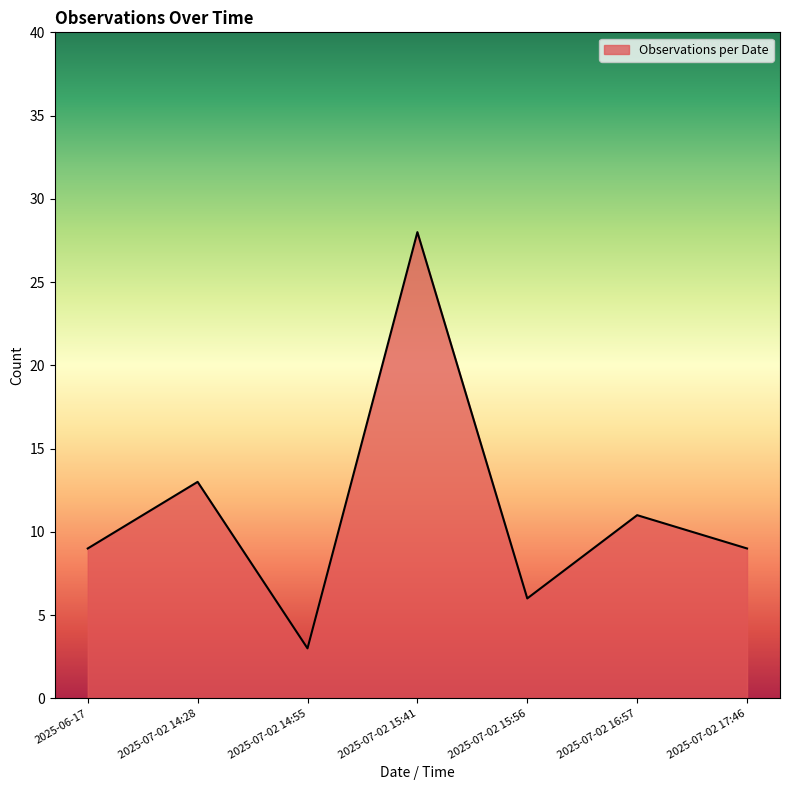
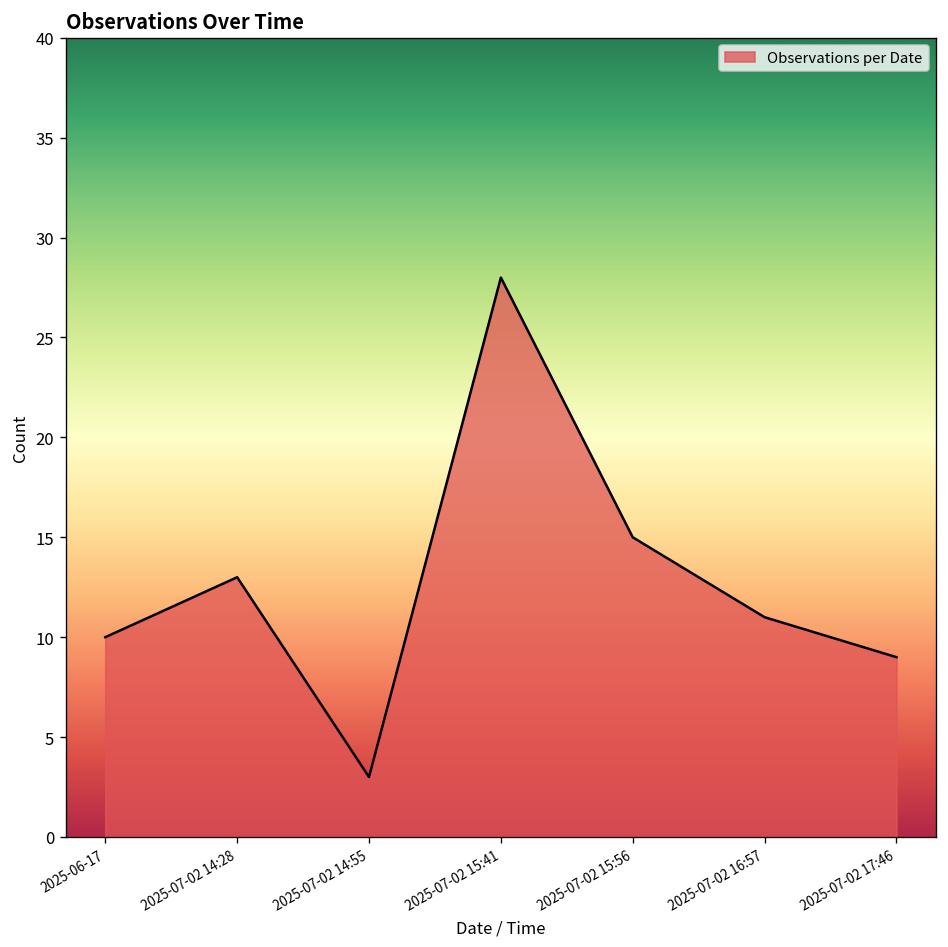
2025-06-17: 9 -> 10
2025-07-02 15:56: 6 -> 15
